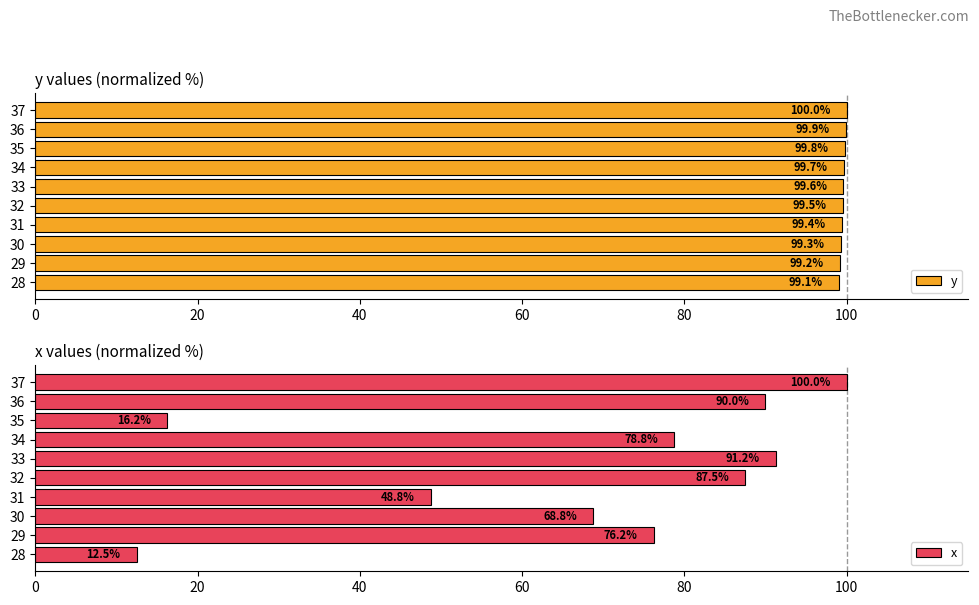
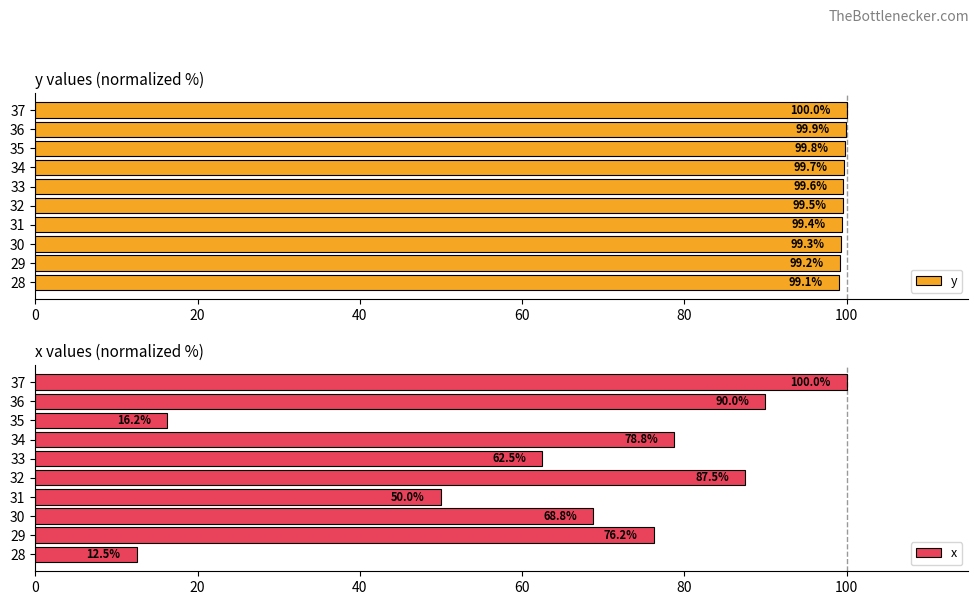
x values (normalized %), 33: 91.2% -> 62.5%
x values (normalized %), 31: 48.8% -> 50.0%
